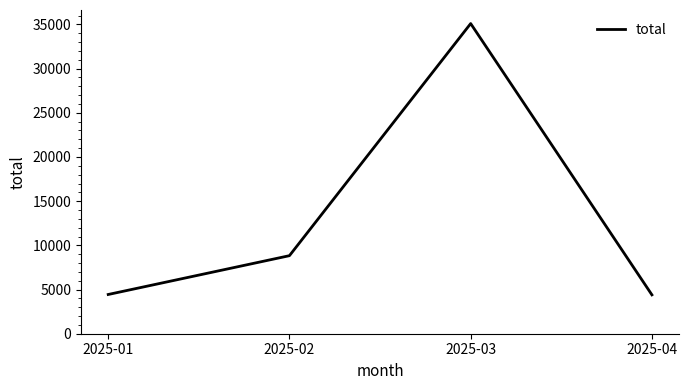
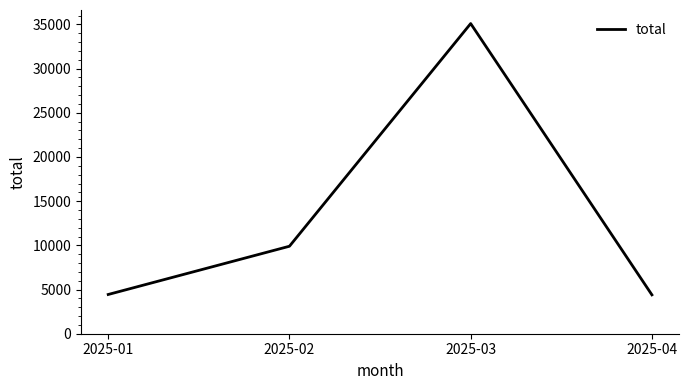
2025-02: 9000 -> 10000
